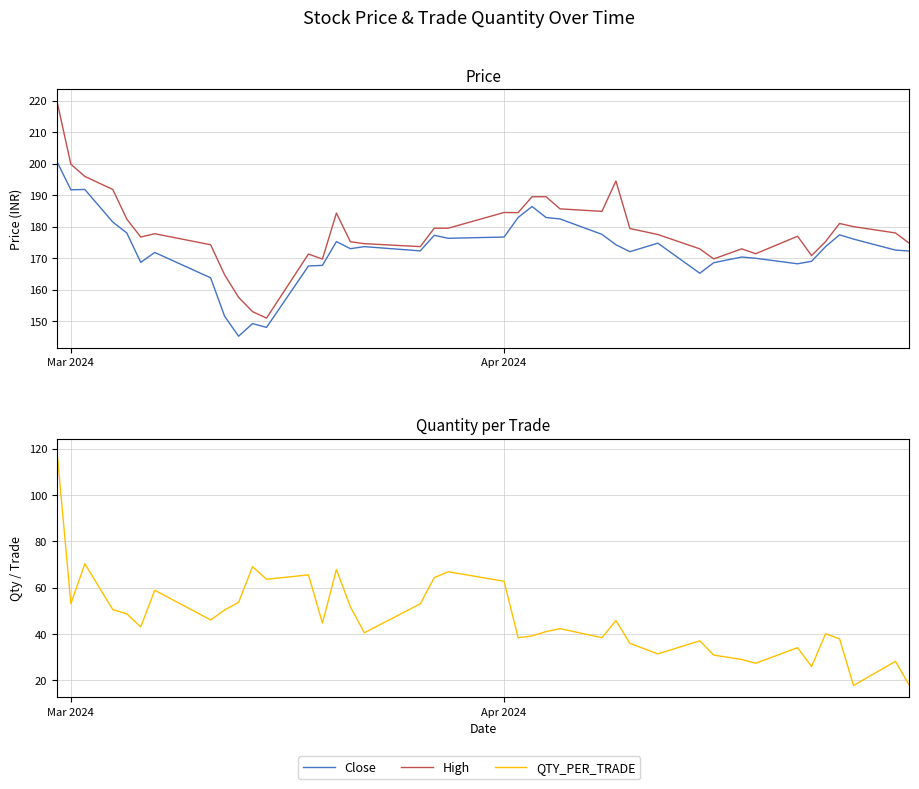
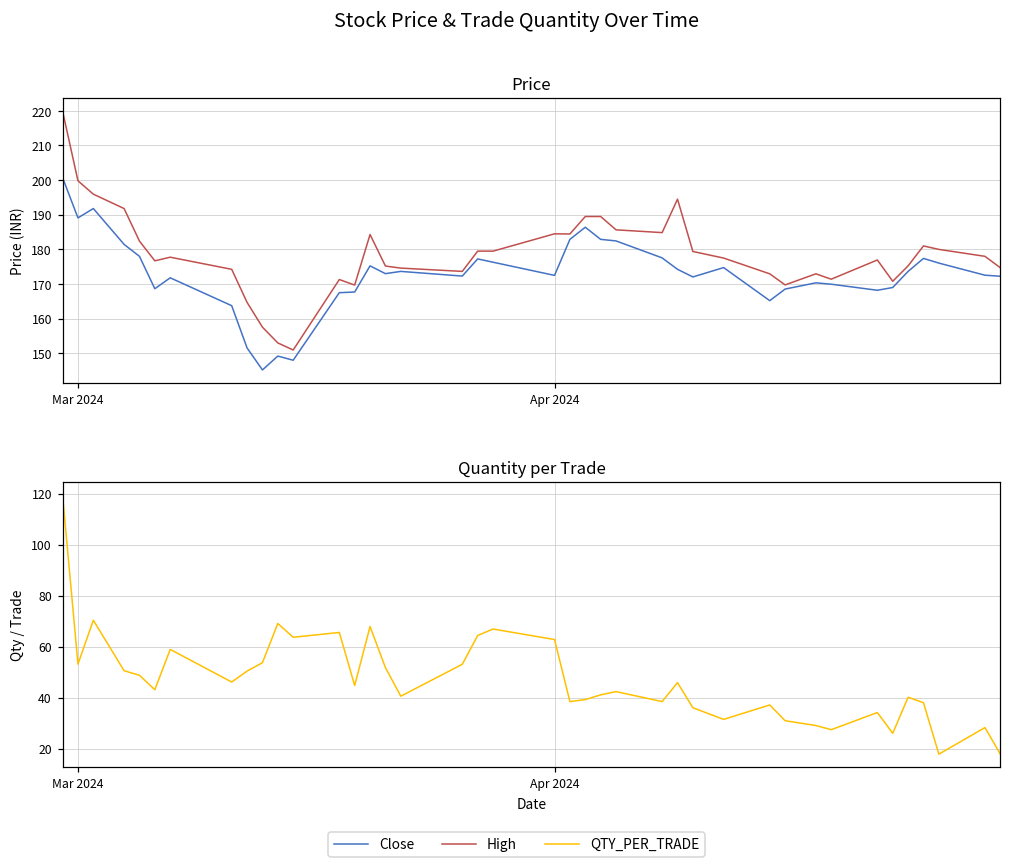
Price, Close, Mar 2024: 192 -> 189
Price, Close, Apr 2024: 177 -> 173
